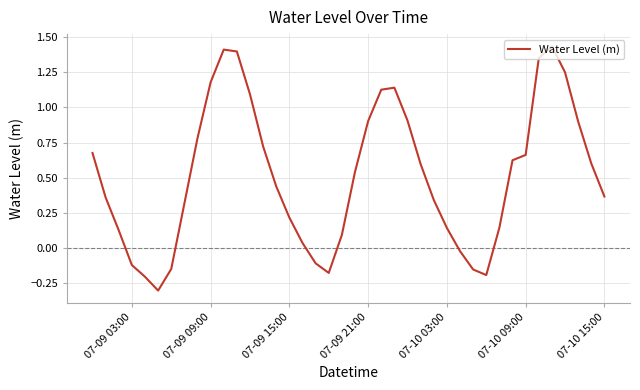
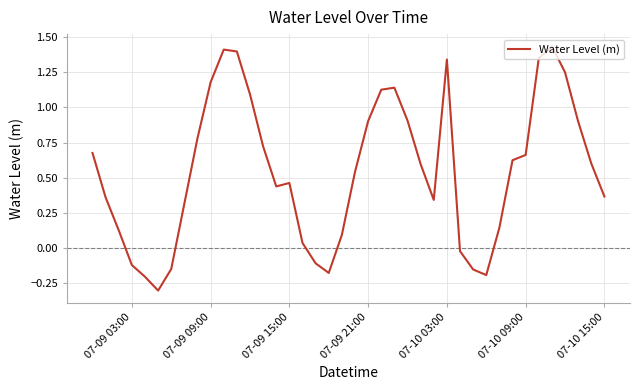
07-09 15:00: 0.21 -> 0.46
07-10 03:00: 0.14 -> 1.34
